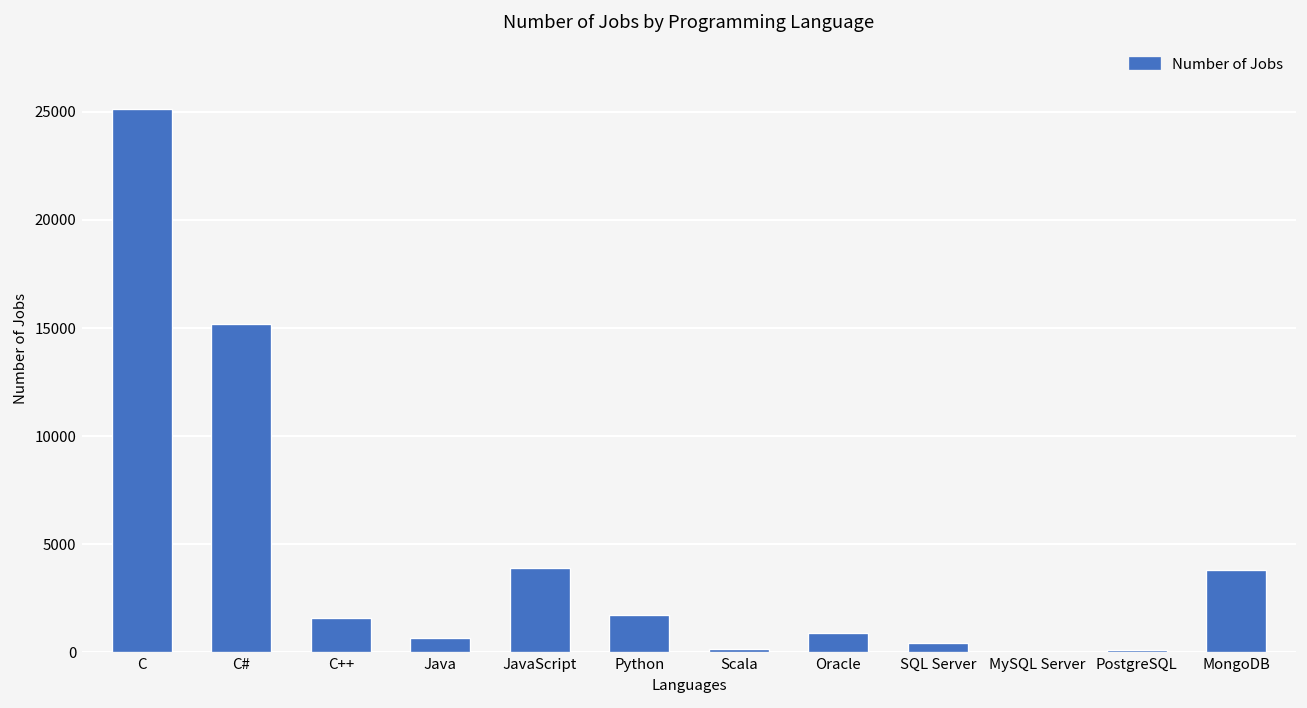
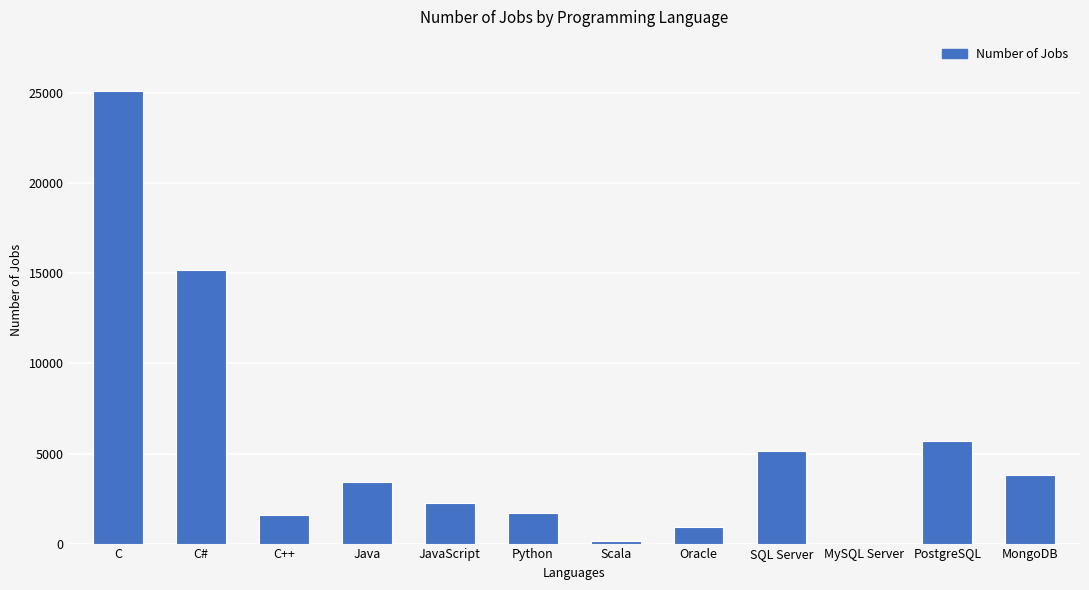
Java: 700 -> 3400
JavaScript: 3900 -> 2200
SQL Server: 400 -> 5200
PostgreSQL: 100 -> 5700
